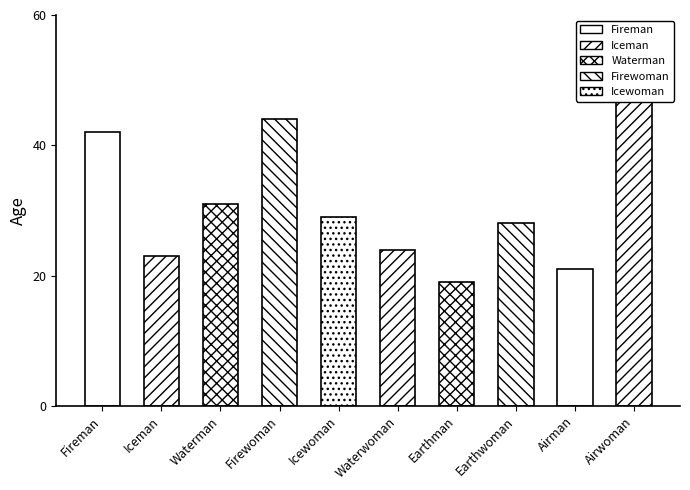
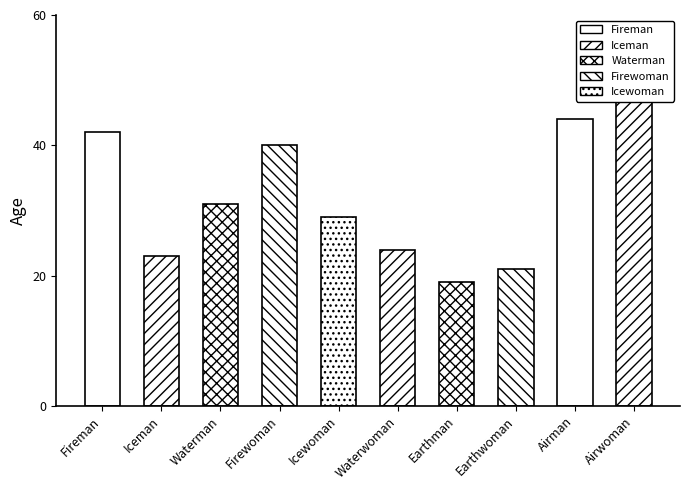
Firewoman: 44 -> 40
Earthwoman: 28 -> 21
Airman: 21 -> 44
